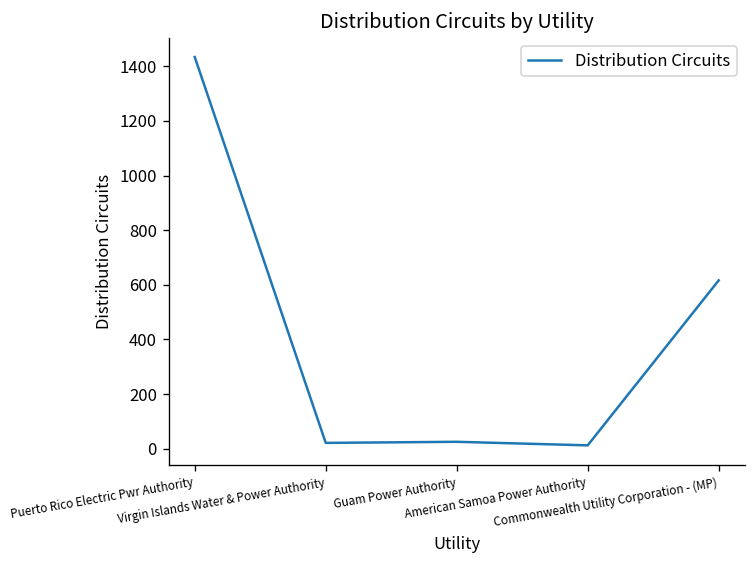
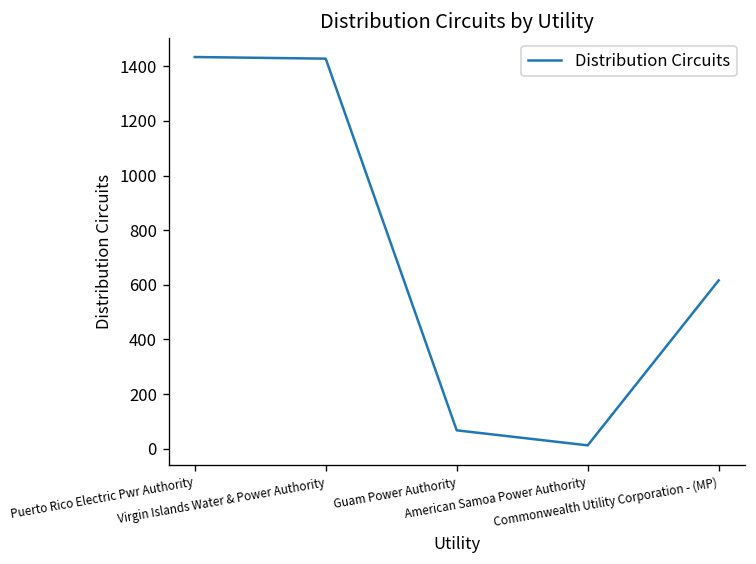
Virgin Islands Water & Power Authority: 20 -> 1430
Guam Power Authority: 30 -> 70
